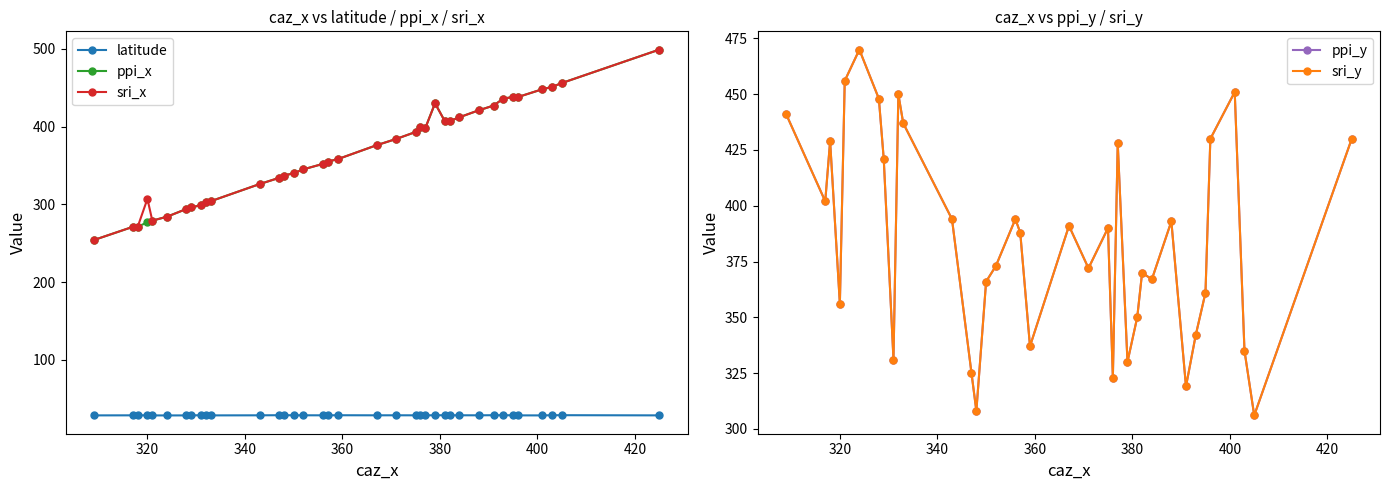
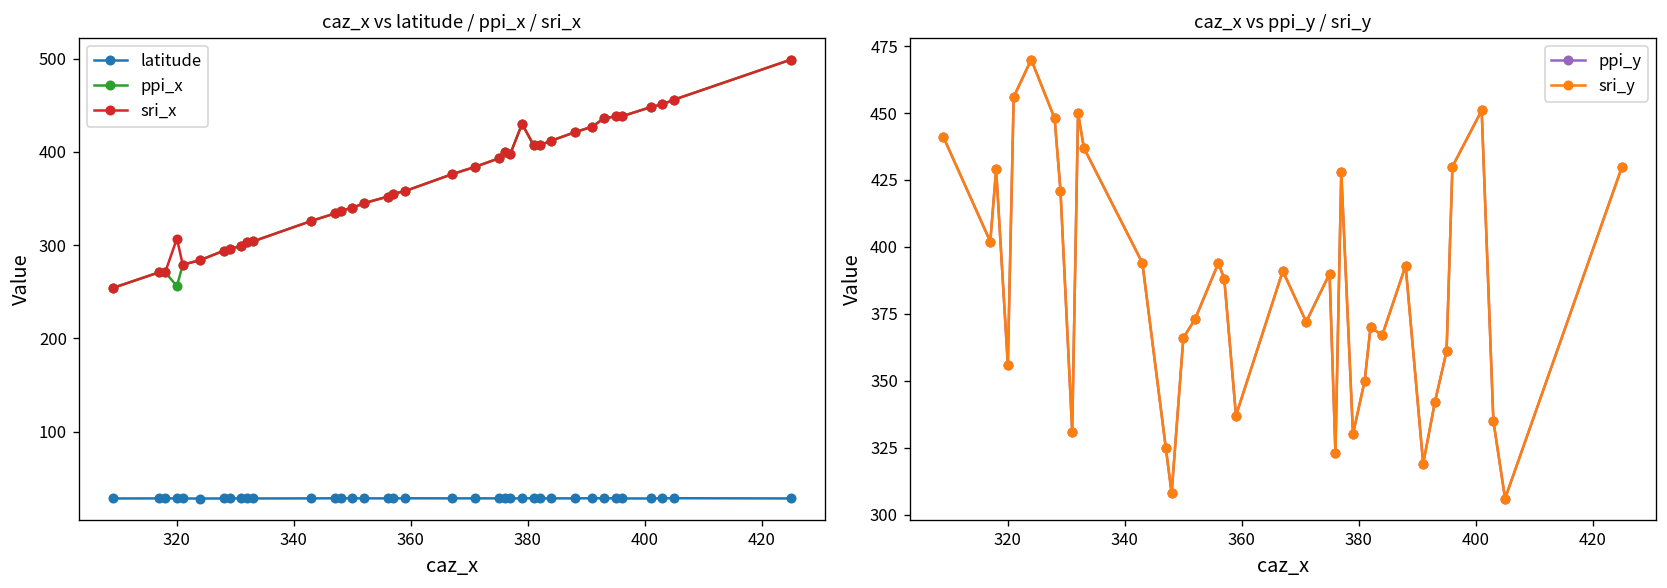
caz_x vs latitude / ppi_x / sri_x, ppi_x, 320: 280 -> 260
